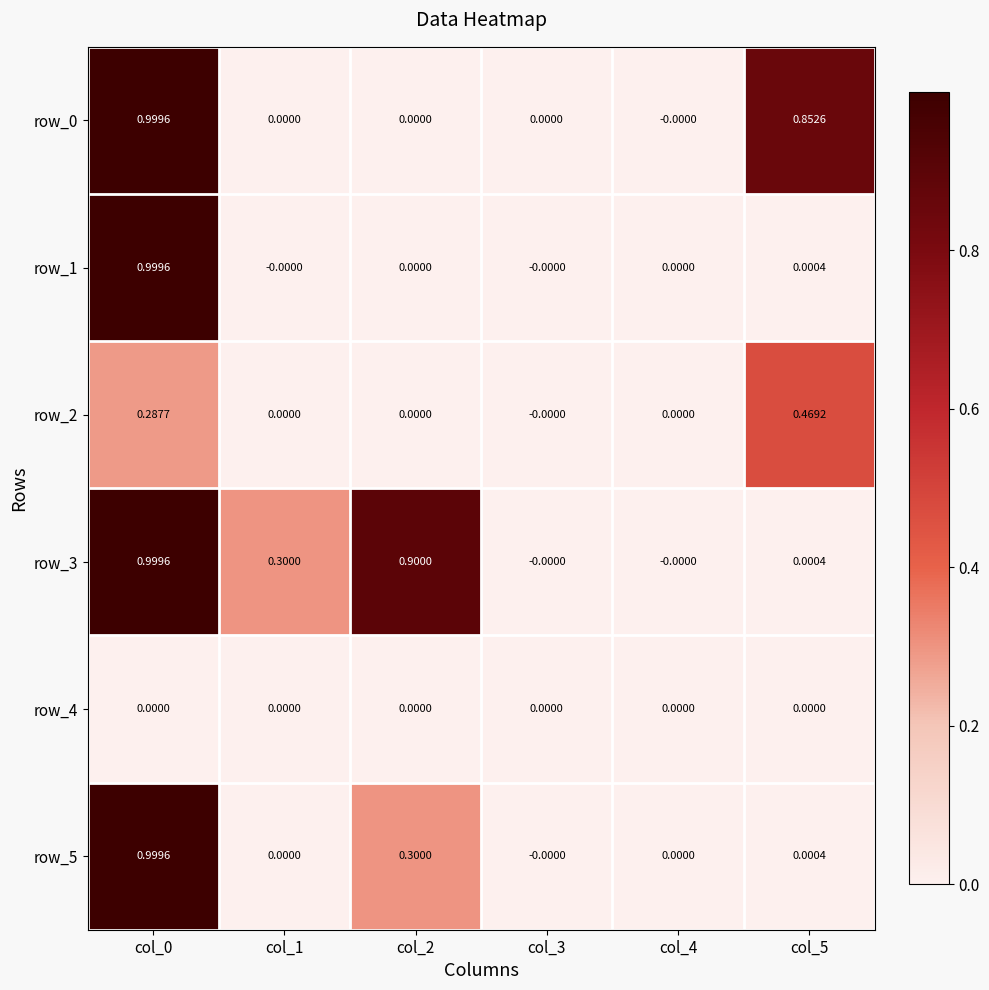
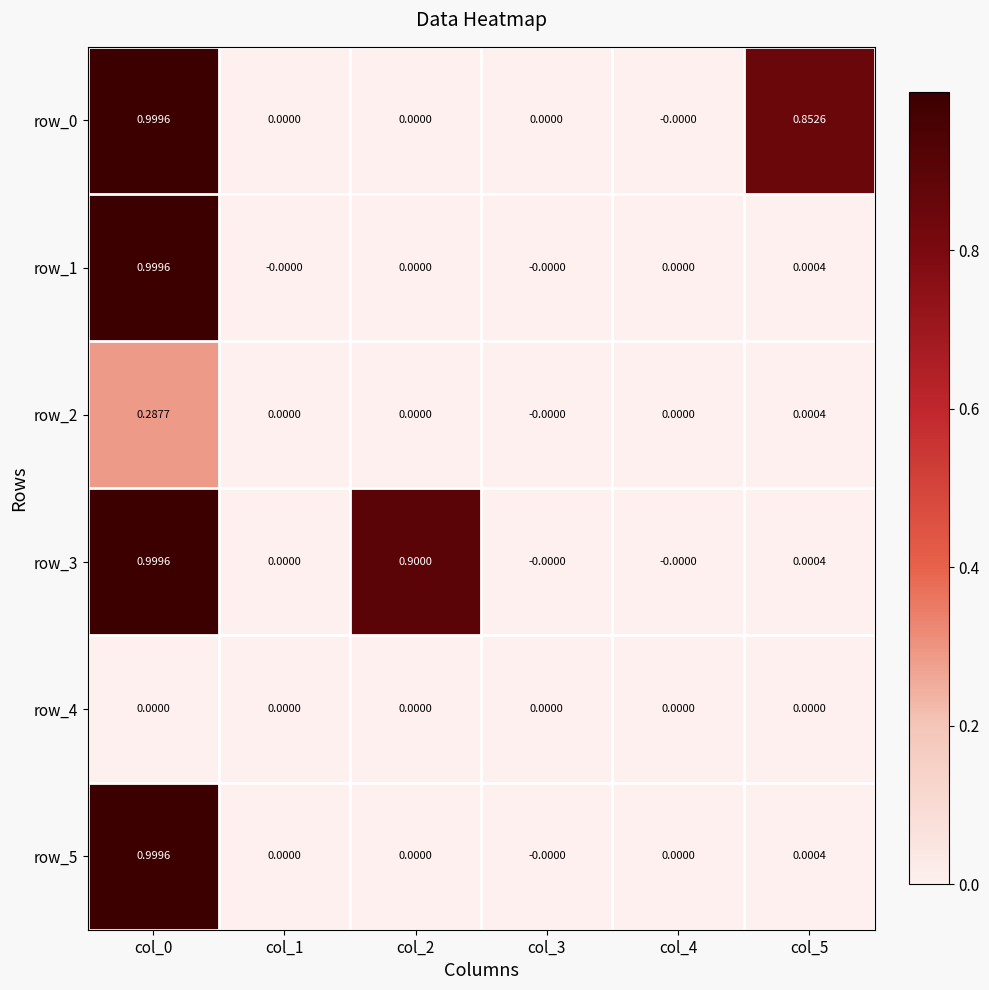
row_2, col_5: 0.4692 -> 0.0004
row_3, col_1: 0.3000 -> 0.0000
row_5, col_2: 0.3000 -> 0.0000
